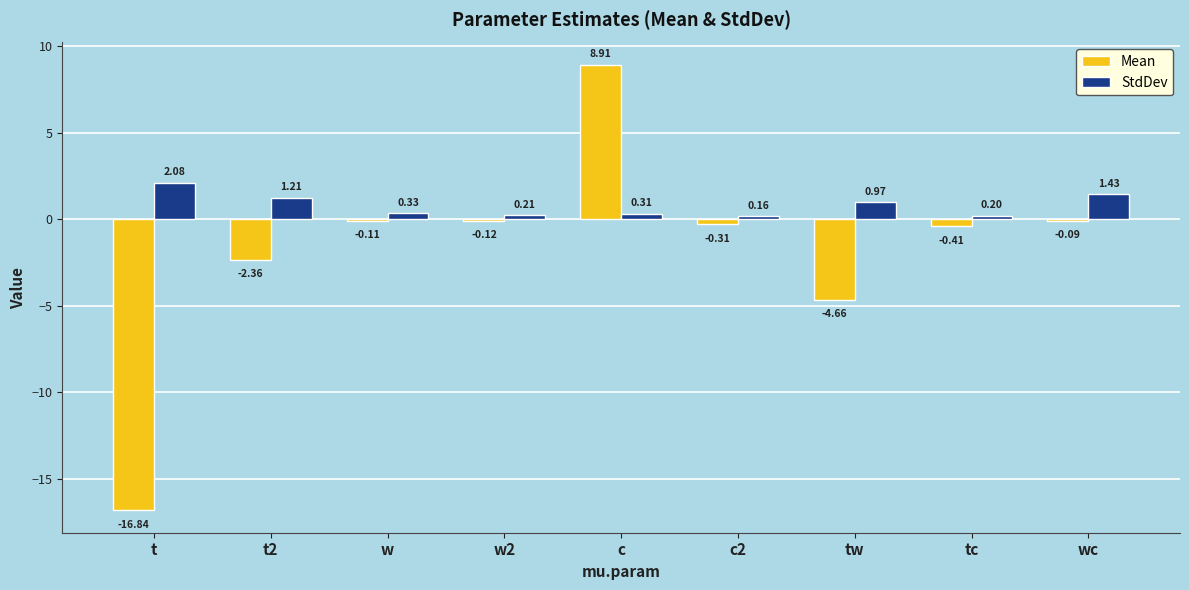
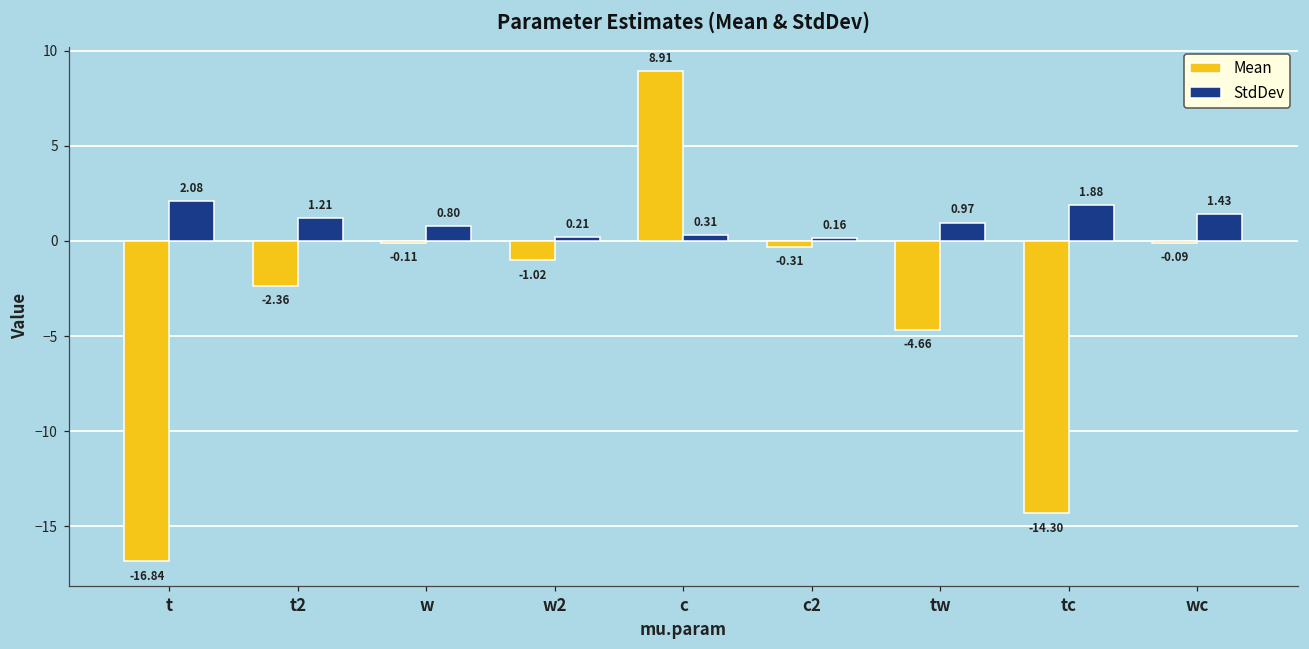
StdDev, w: 0.33 -> 0.80
Mean, w2: -0.12 -> -1.02
Mean, tc: -0.41 -> -14.30
StdDev, tc: 0.20 -> 1.88
